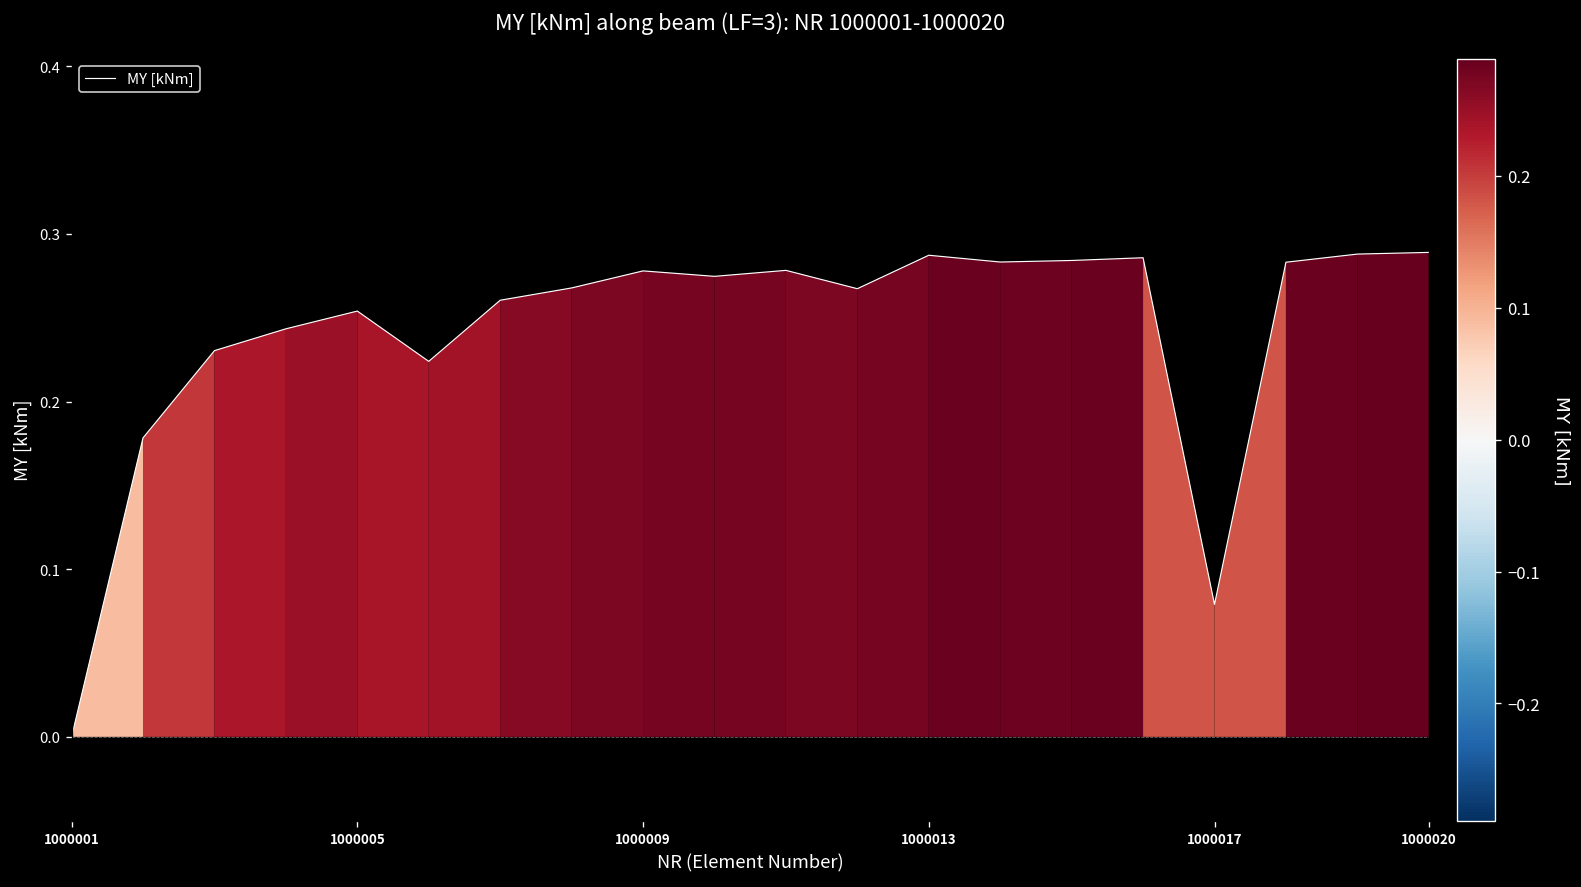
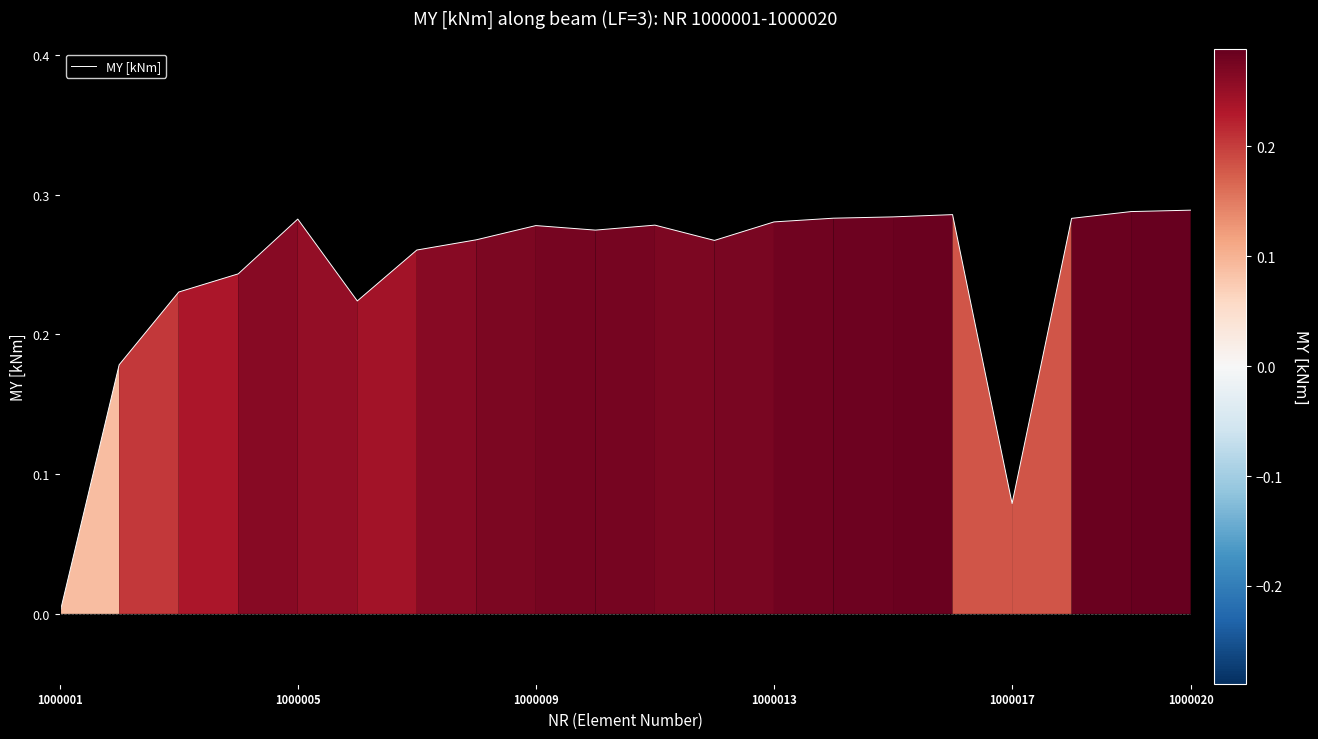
1000005: 0.254 -> 0.283
1000013: 0.287 -> 0.281
